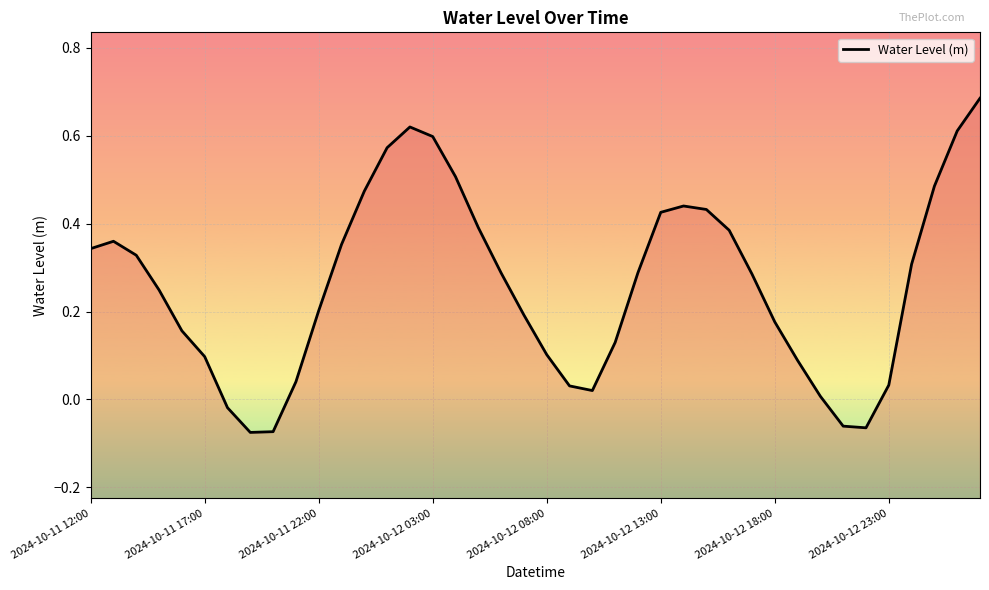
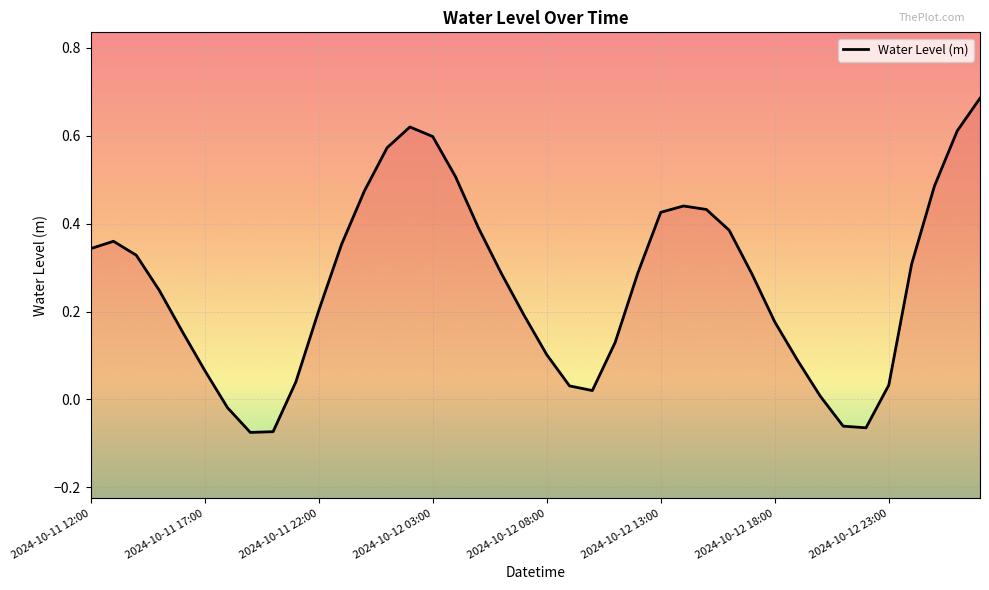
2024-10-11 17:00: 0.10 -> 0.07
